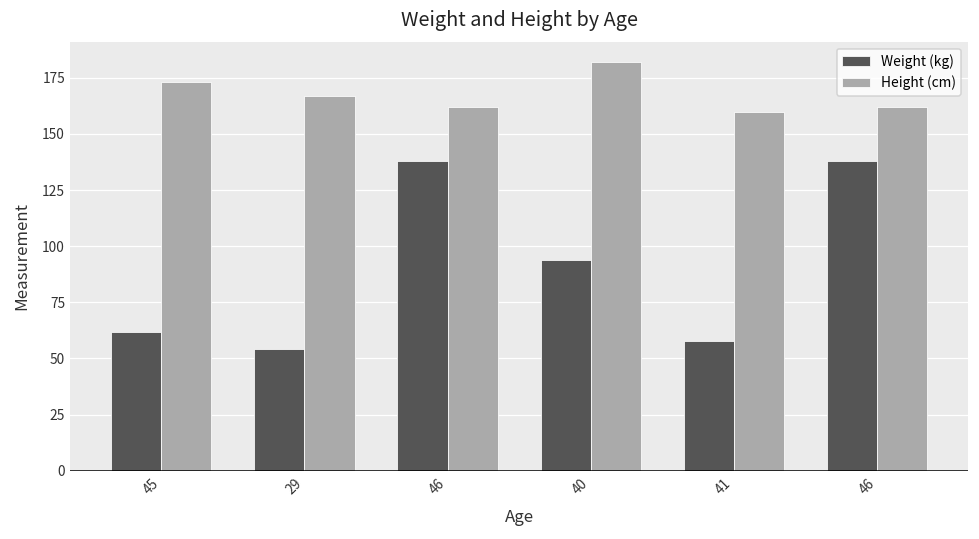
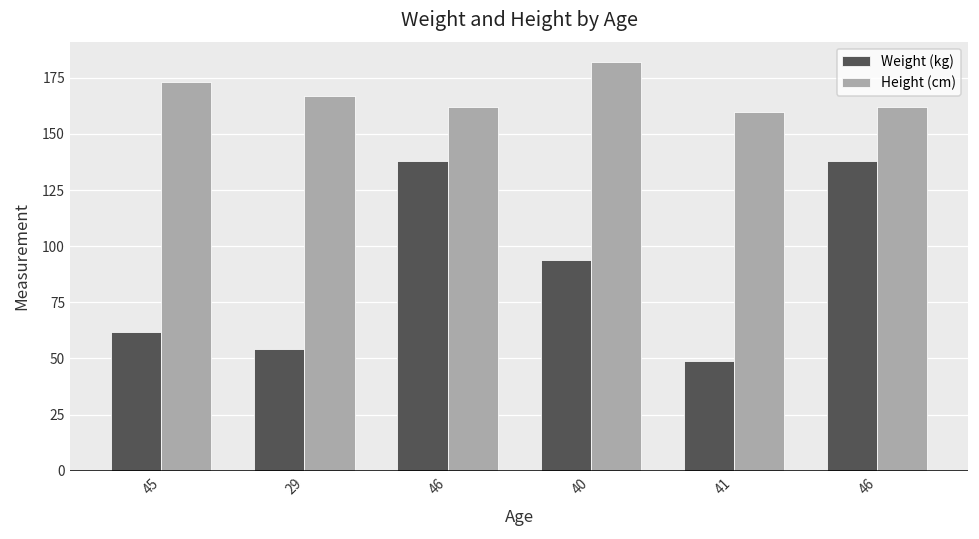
Weight (kg), 41: 58 -> 49
